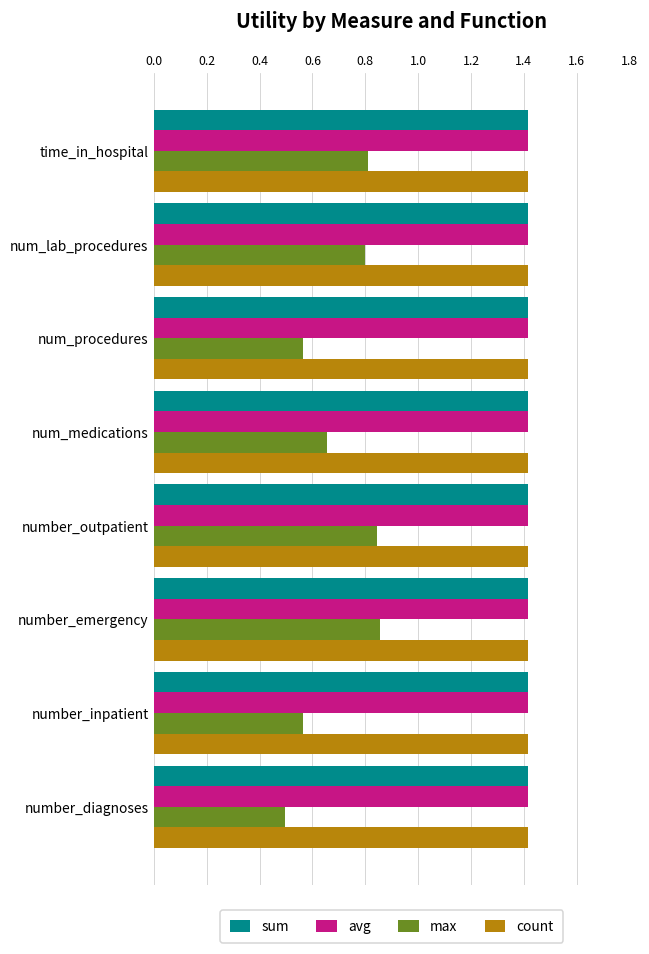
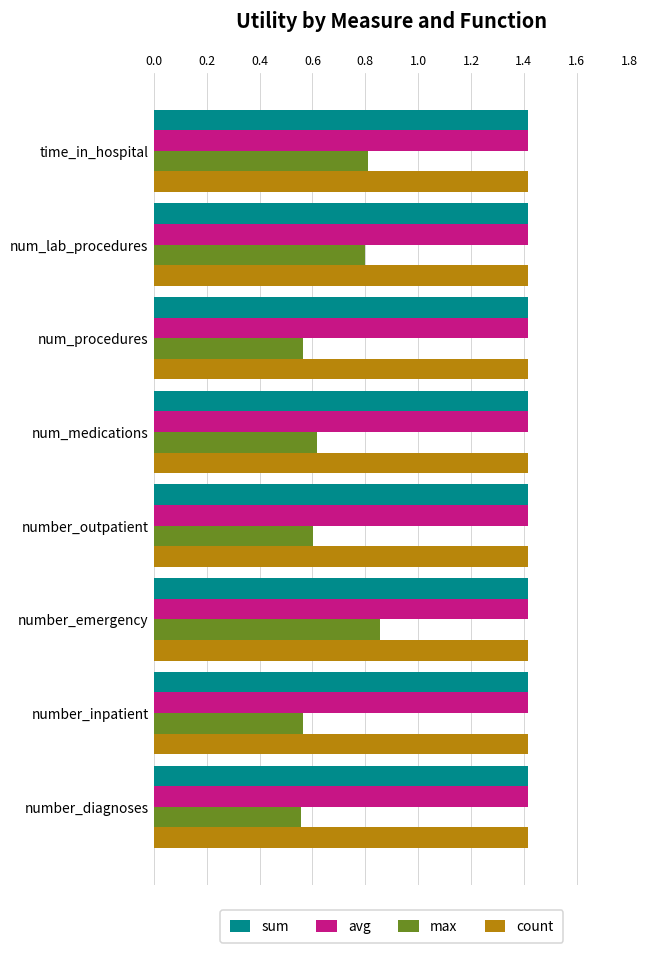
max, num_medications: 0.66 -> 0.62
max, number_outpatient: 0.84 -> 0.60
max, number_diagnoses: 0.50 -> 0.56
